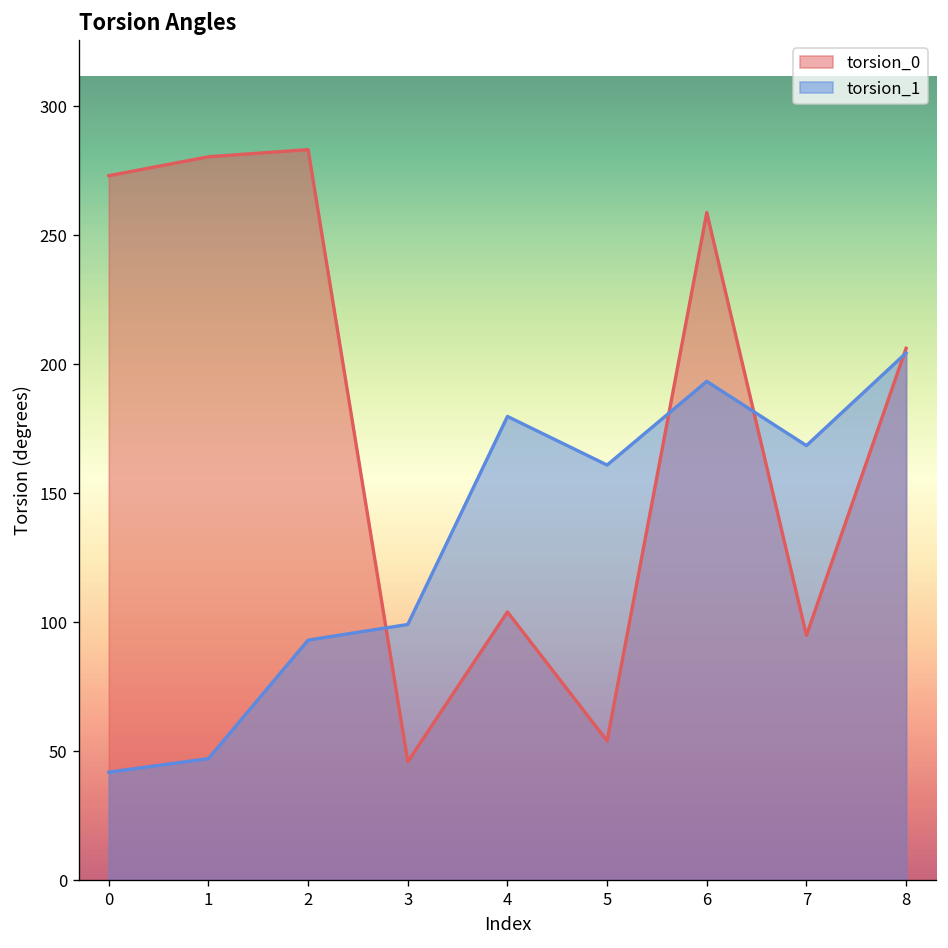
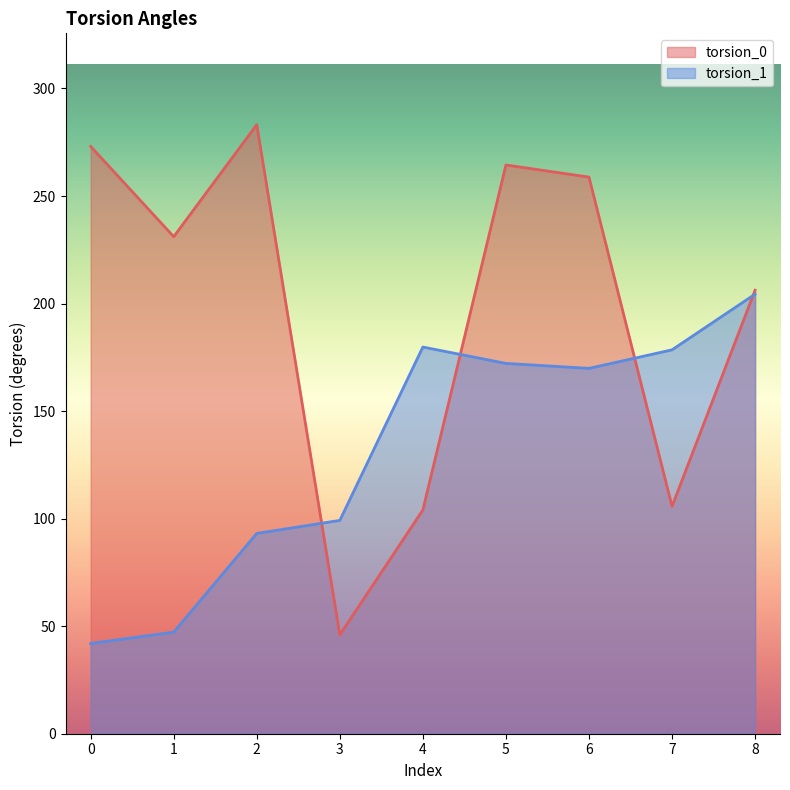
torsion_0, 1: 280 -> 231
torsion_0, 5: 54 -> 264
torsion_1, 5: 161 -> 172
torsion_1, 6: 193 -> 170
torsion_0, 7: 95 -> 106
torsion_1, 7: 168 -> 178
